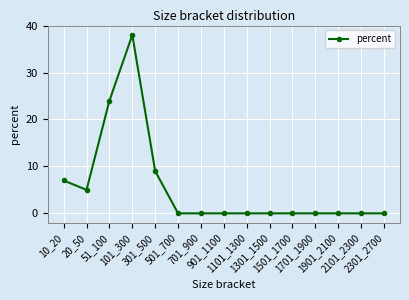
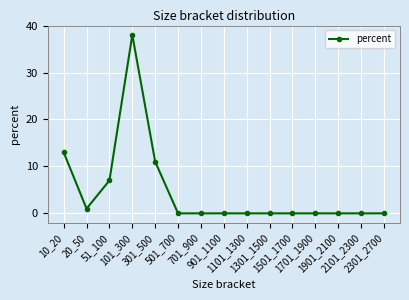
10_20: 7 -> 13
20_50: 5 -> 1
51_100: 24 -> 7
301_500: 9 -> 11
